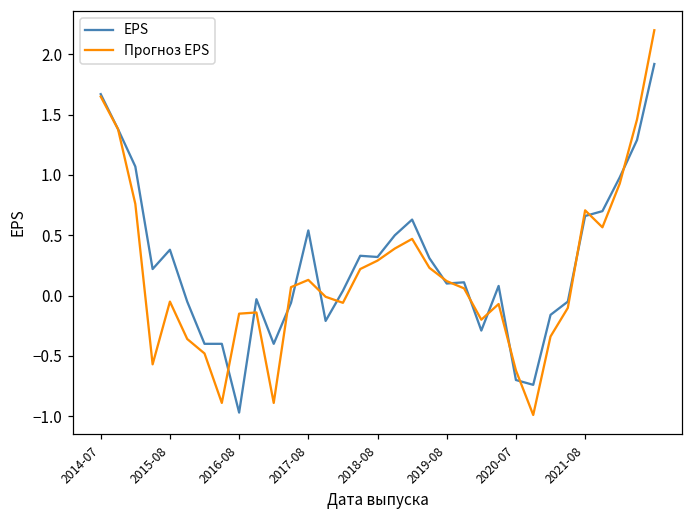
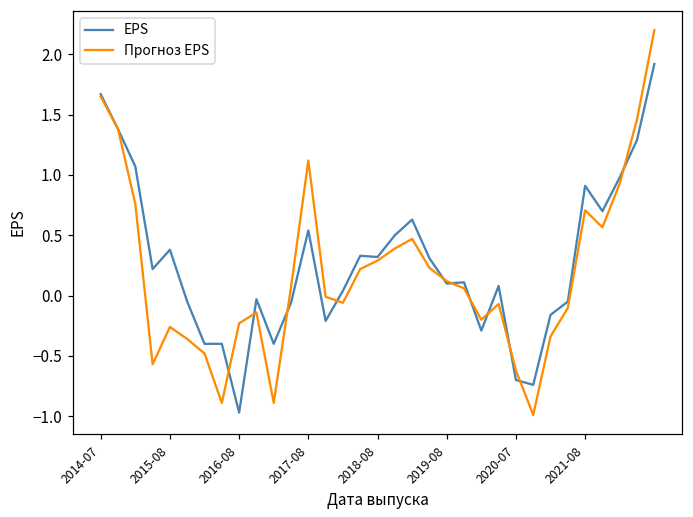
Прогноз EPS, 2015-08: -0.05 -> -0.26
Прогноз EPS, 2016-08: -0.15 -> -0.23
Прогноз EPS, 2017-08: 0.13 -> 1.12
EPS, 2021-08: 0.66 -> 0.91
